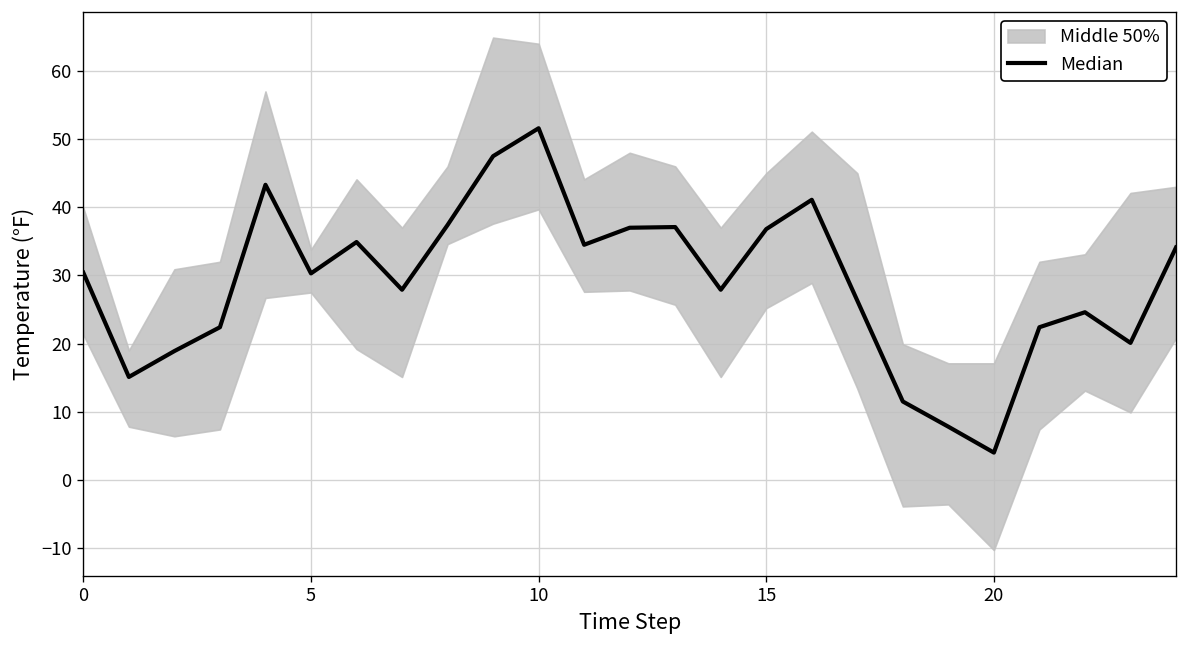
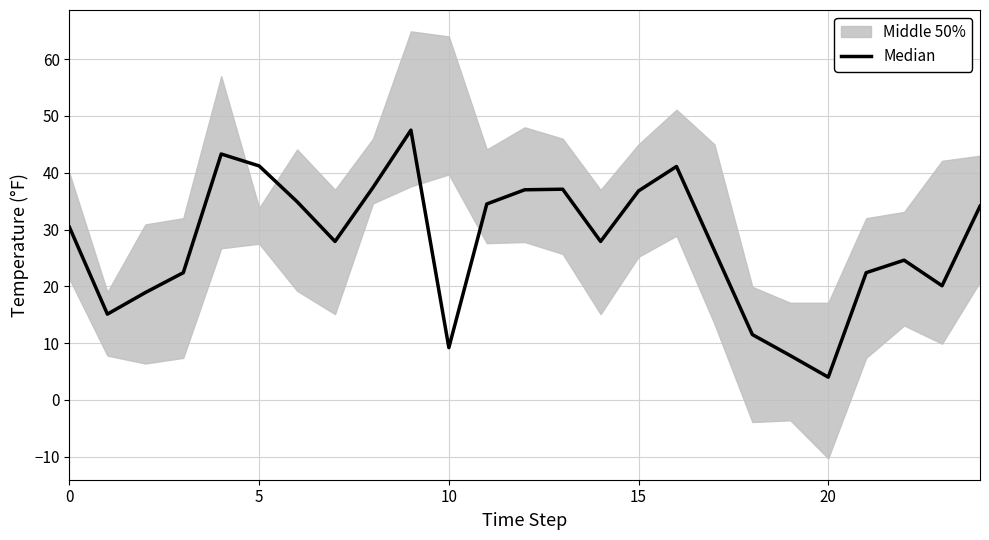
Median, 5: 30 -> 41
Median, 10: 52 -> 9
